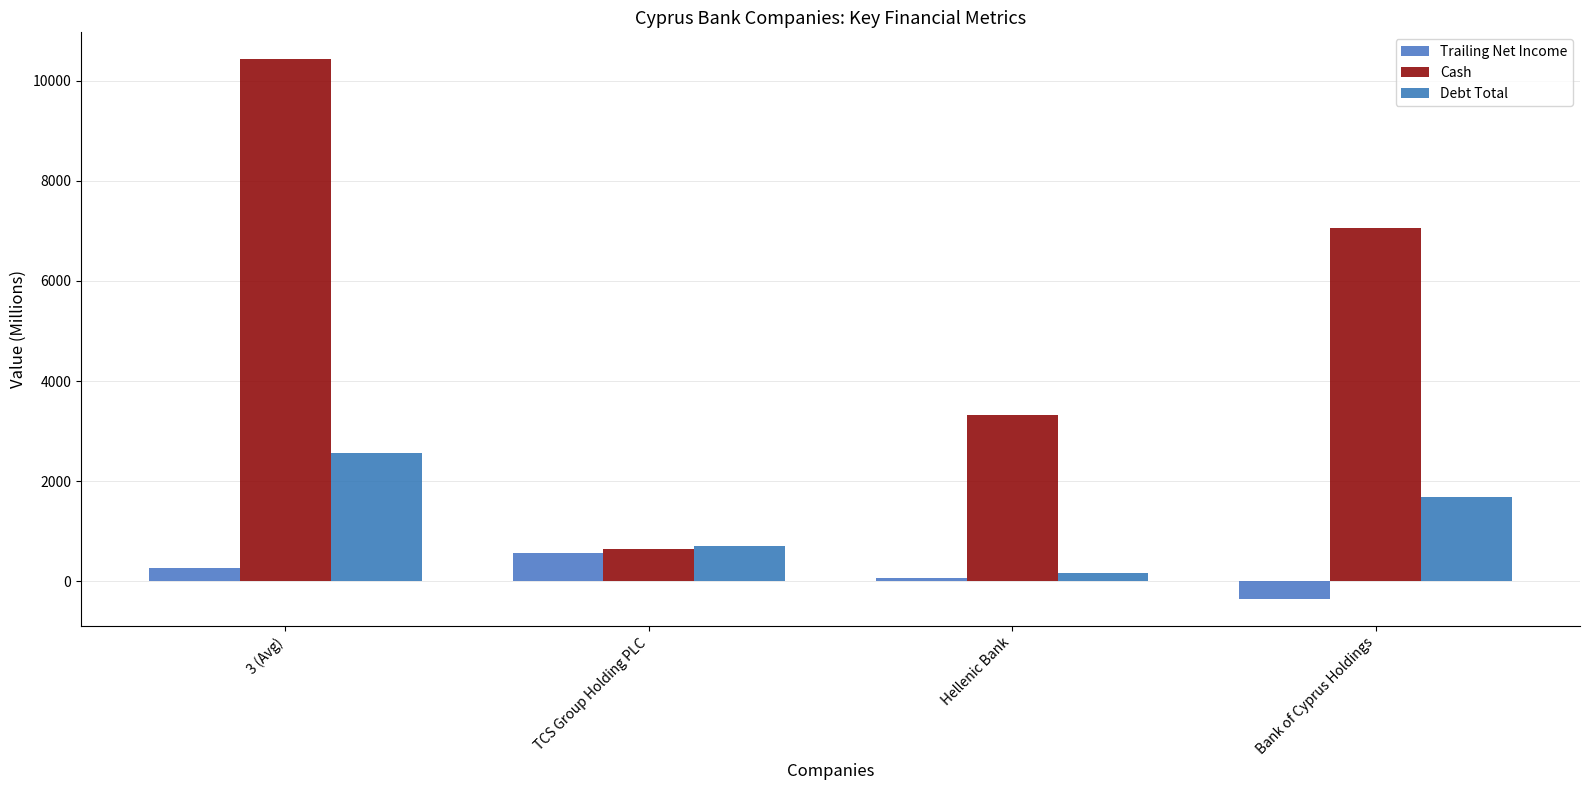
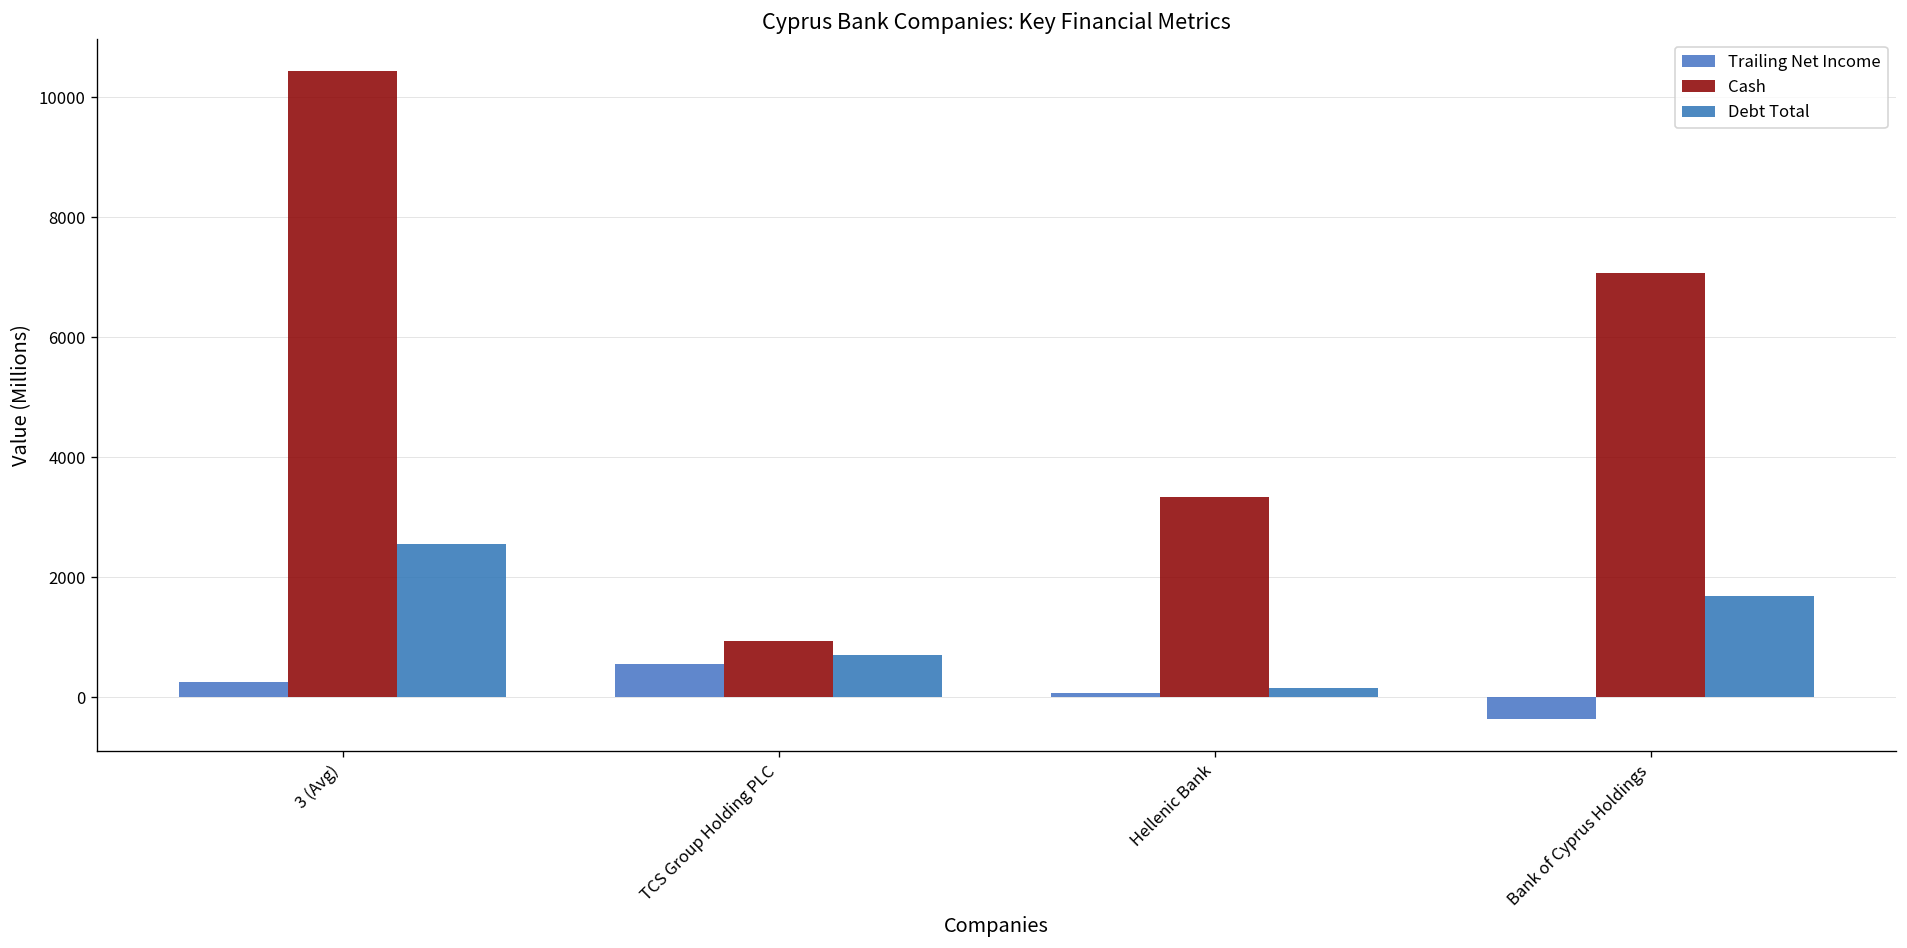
Cash, TCS Group Holding PLC: 600 -> 900
